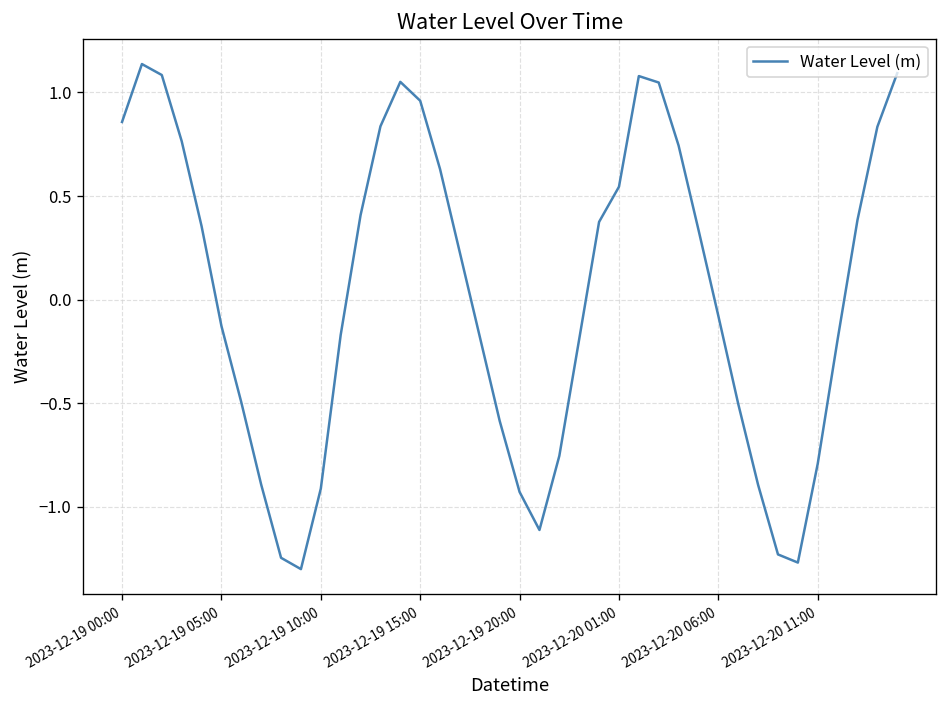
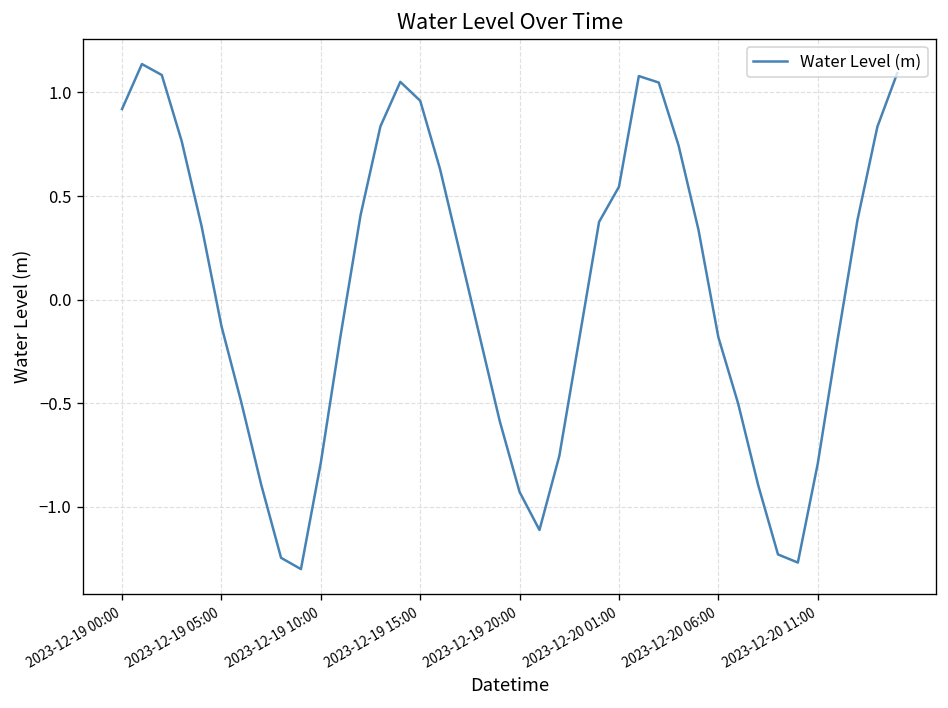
2023-12-19 00:00: 0.86 -> 0.92
2023-12-19 10:00: -0.91 -> -0.79
2023-12-20 06:00: -0.08 -> -0.18
